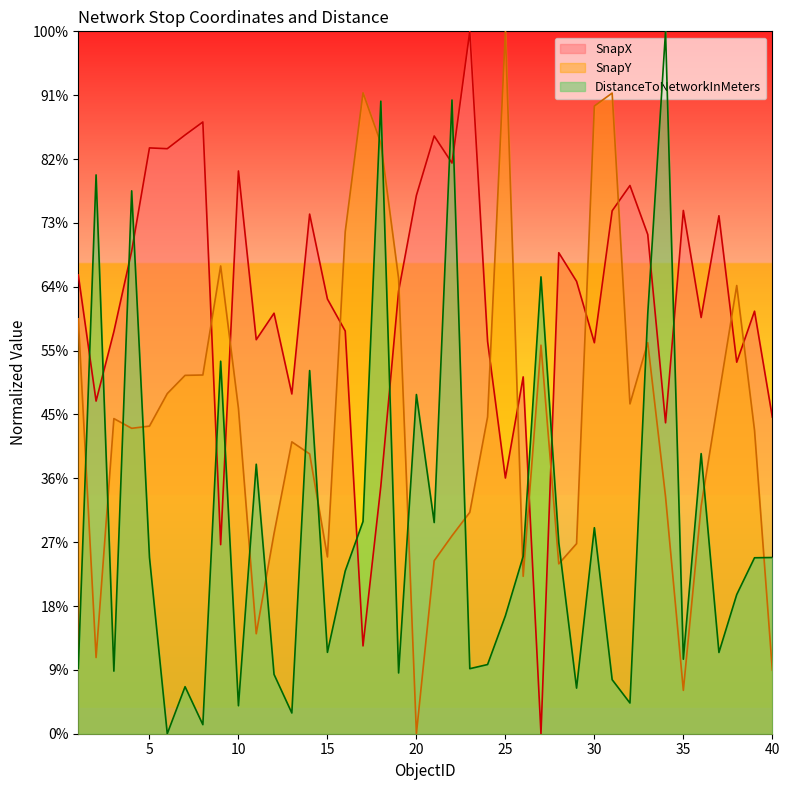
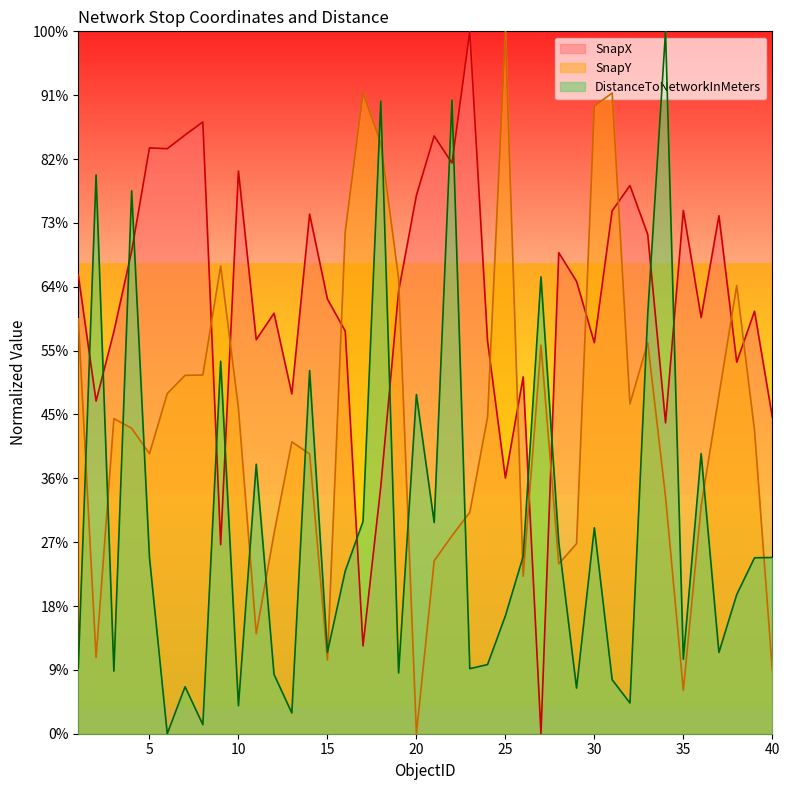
SnapY, 5: 44% -> 40%
SnapY, 15: 25% -> 11%
